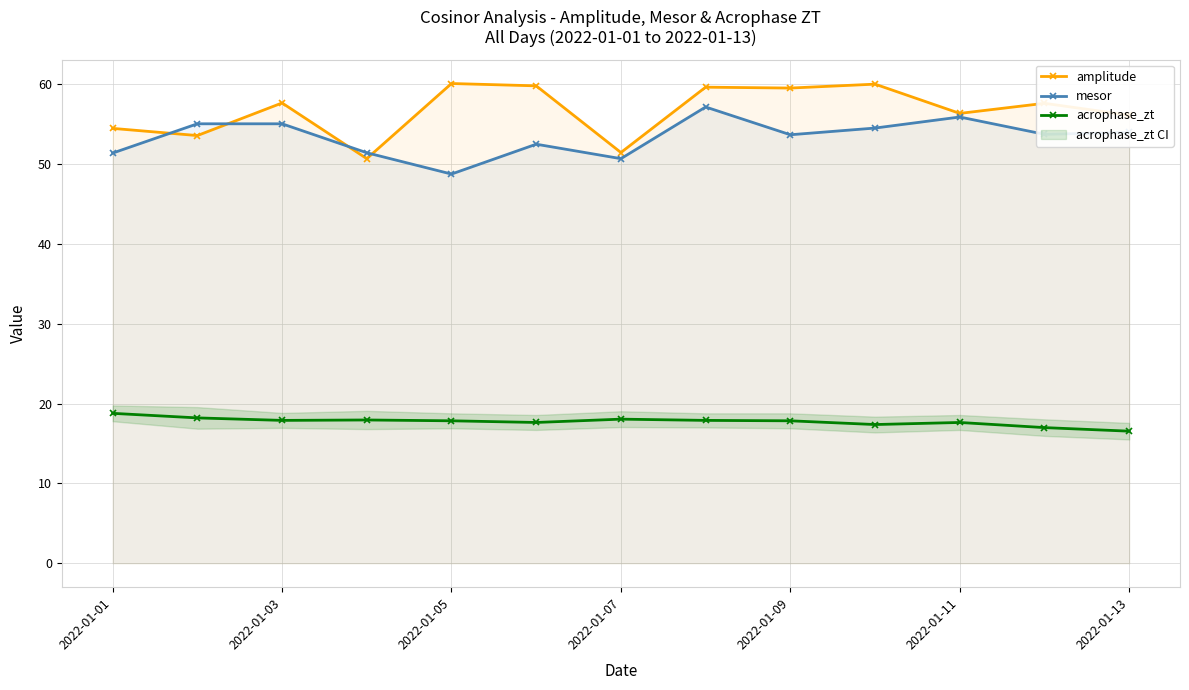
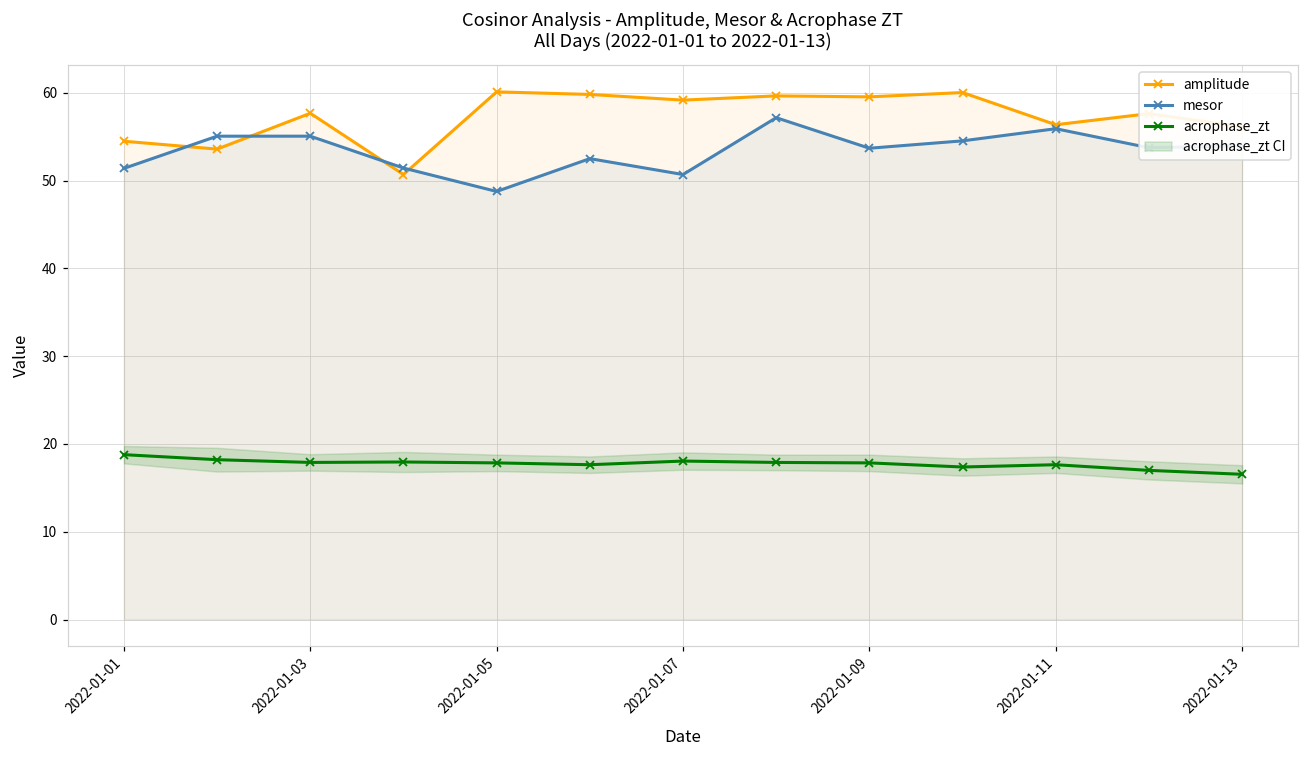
amplitude, 2022-01-07: 51 -> 59
